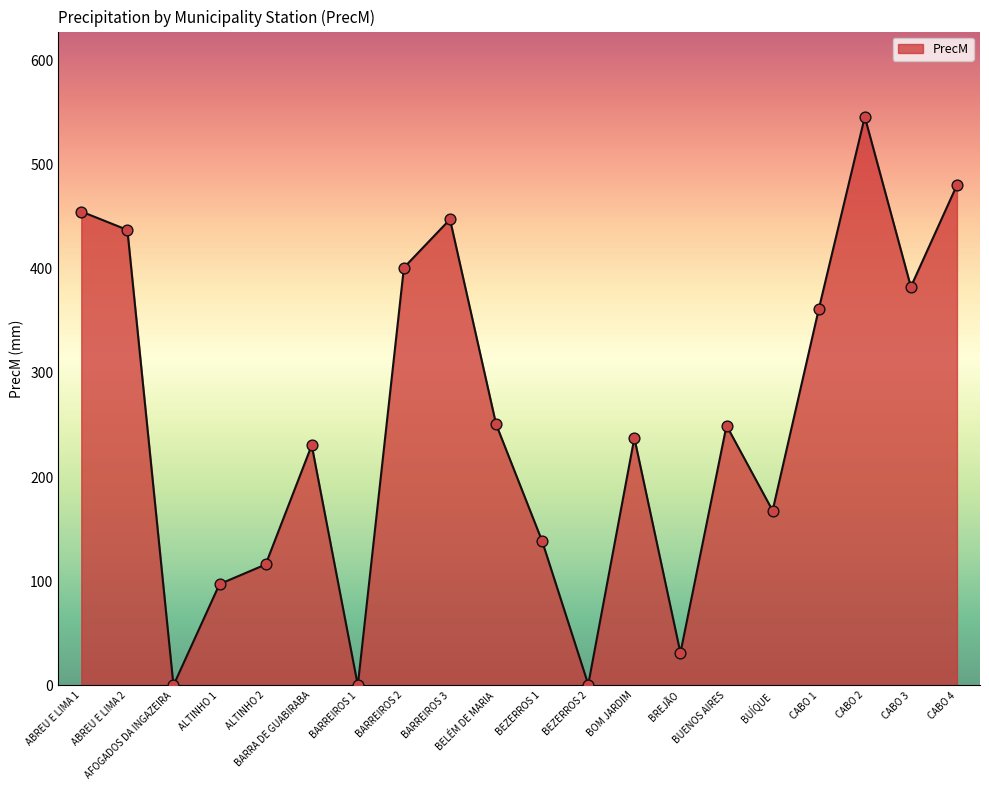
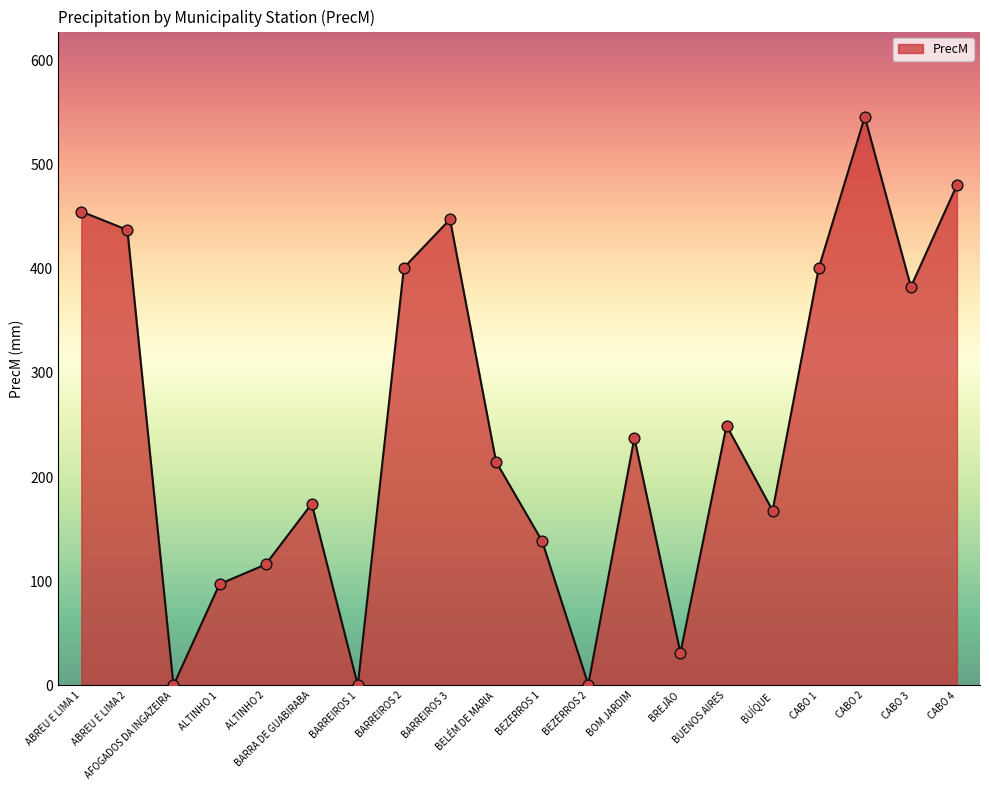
BARRA DE GUABIRABA: 230 -> 174
BELÉM DE MARIA: 251 -> 215
CABO 1: 361 -> 400
